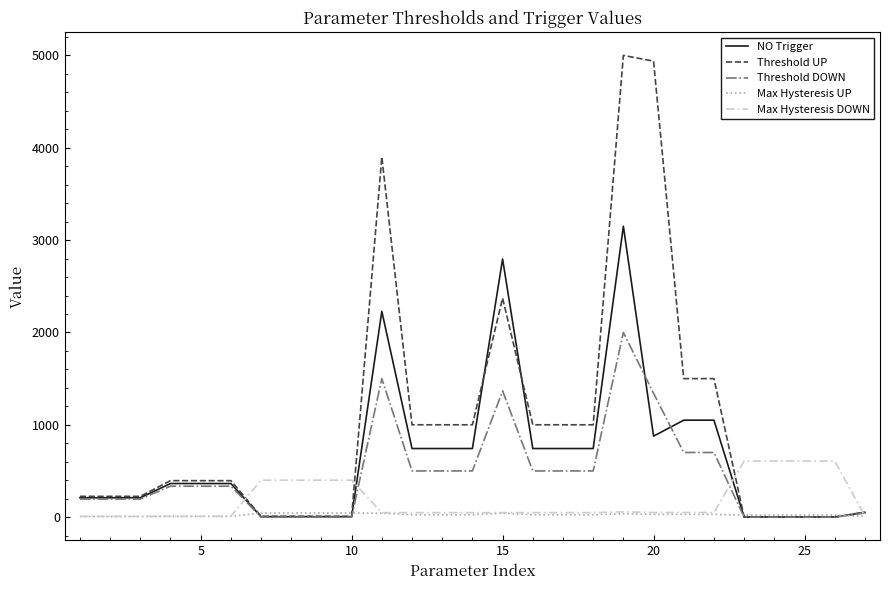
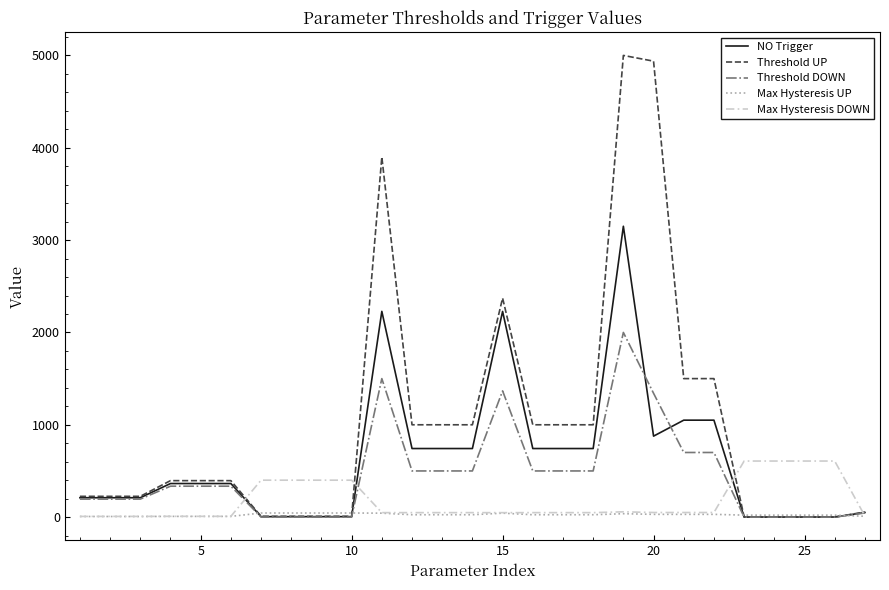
NO Trigger, 15: 2800 -> 2200
